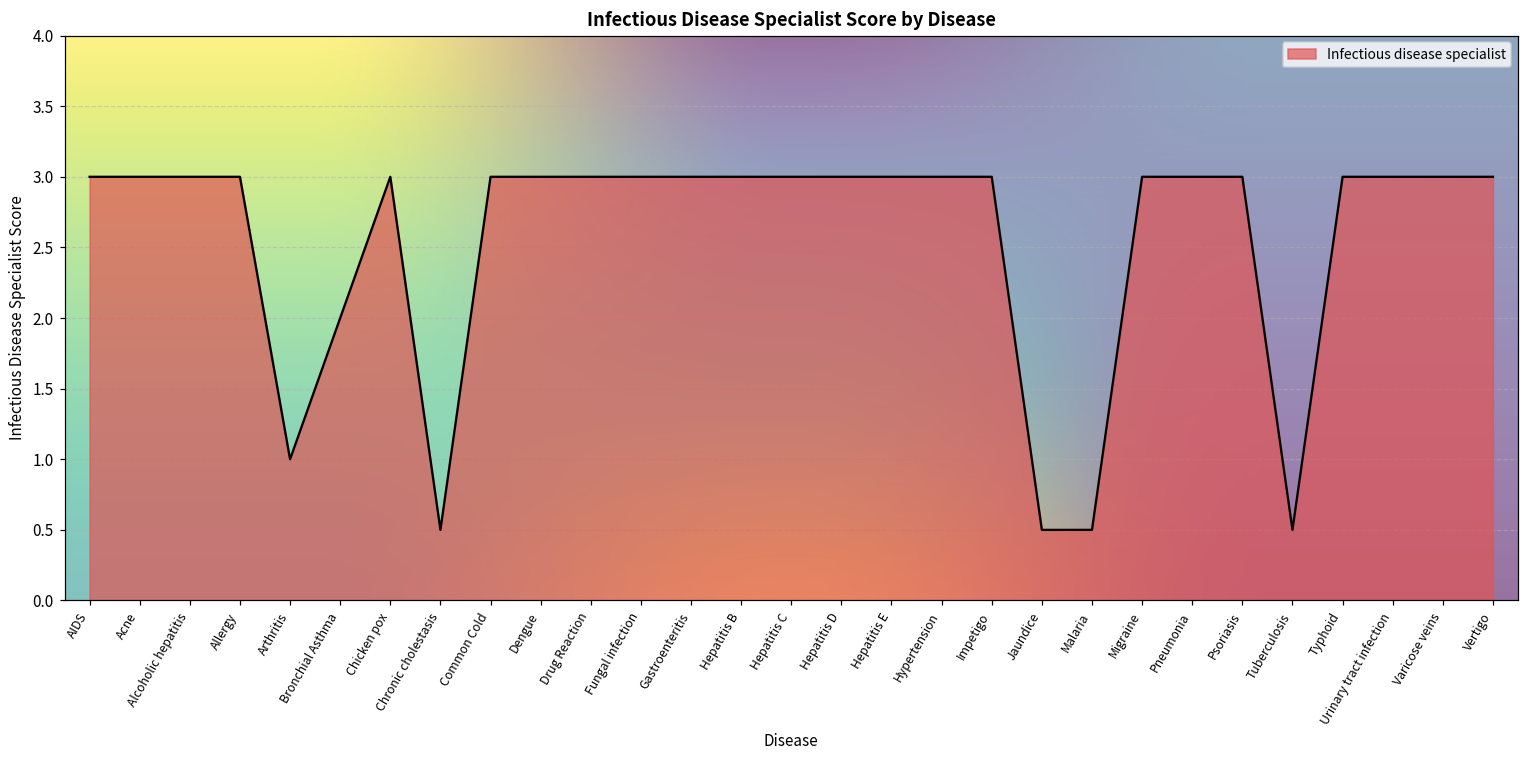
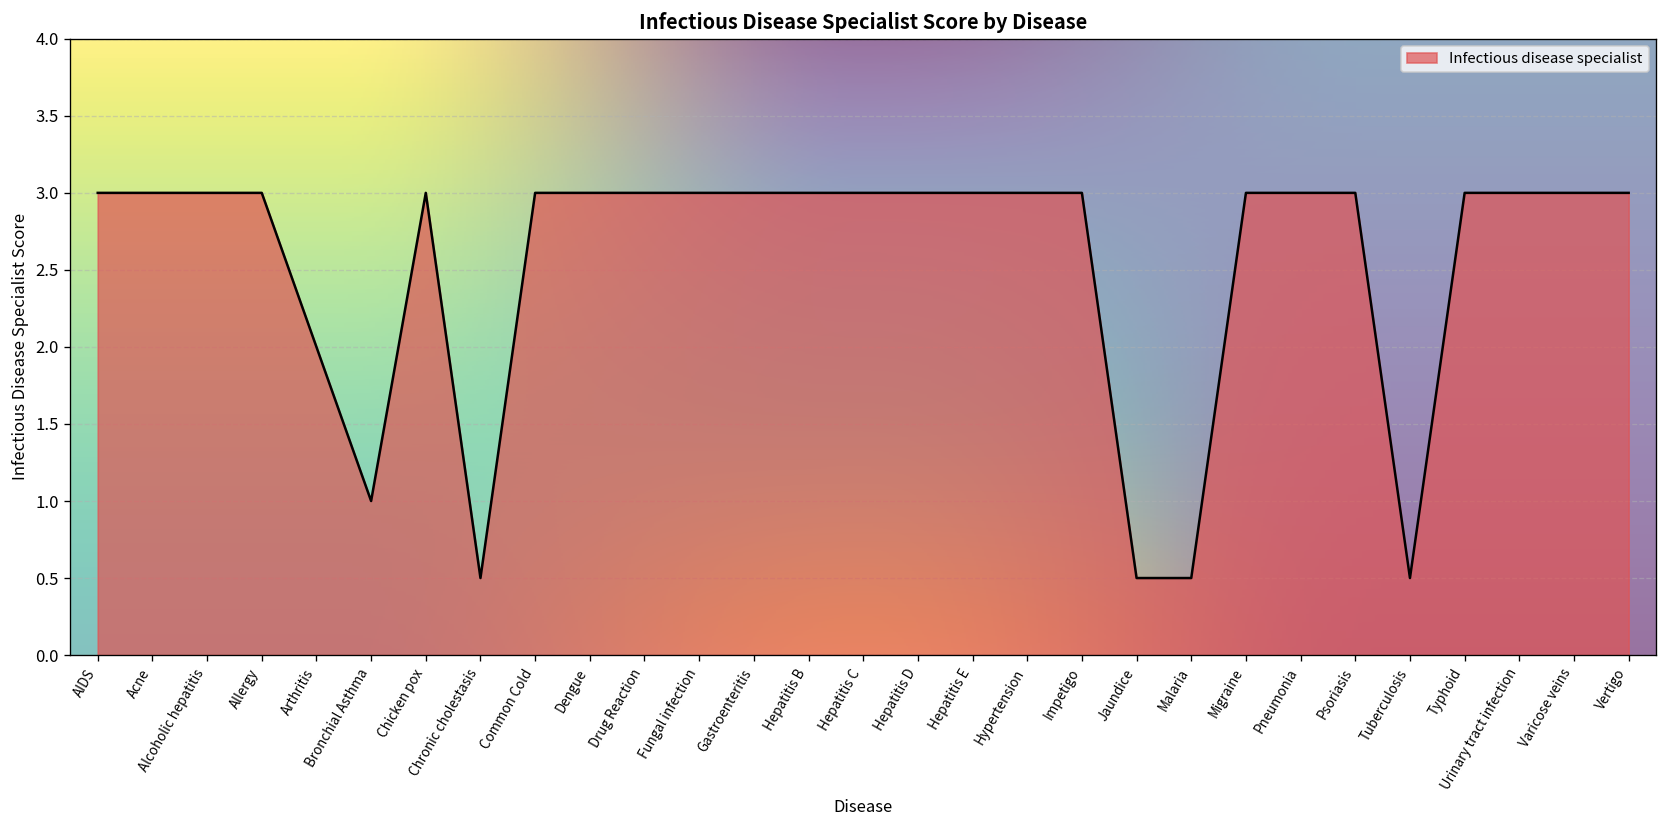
Arthritis: 1 -> 2
Bronchial Asthma: 2 -> 1
